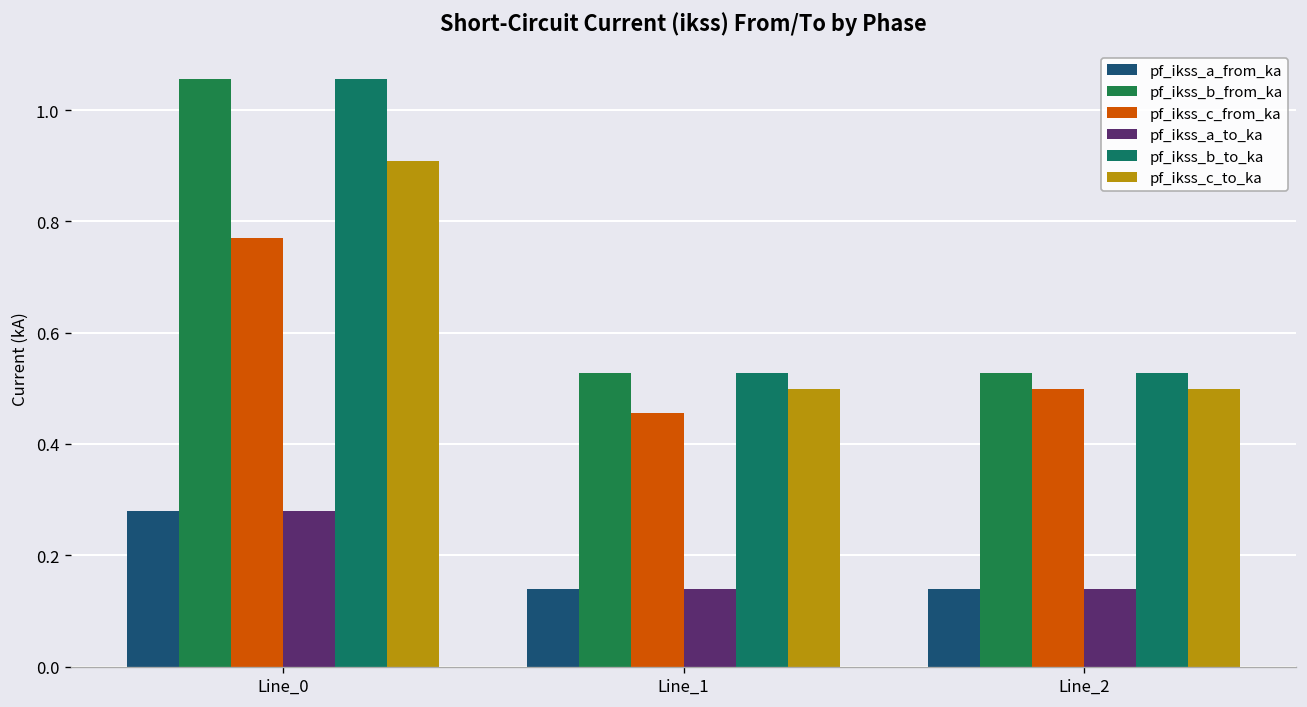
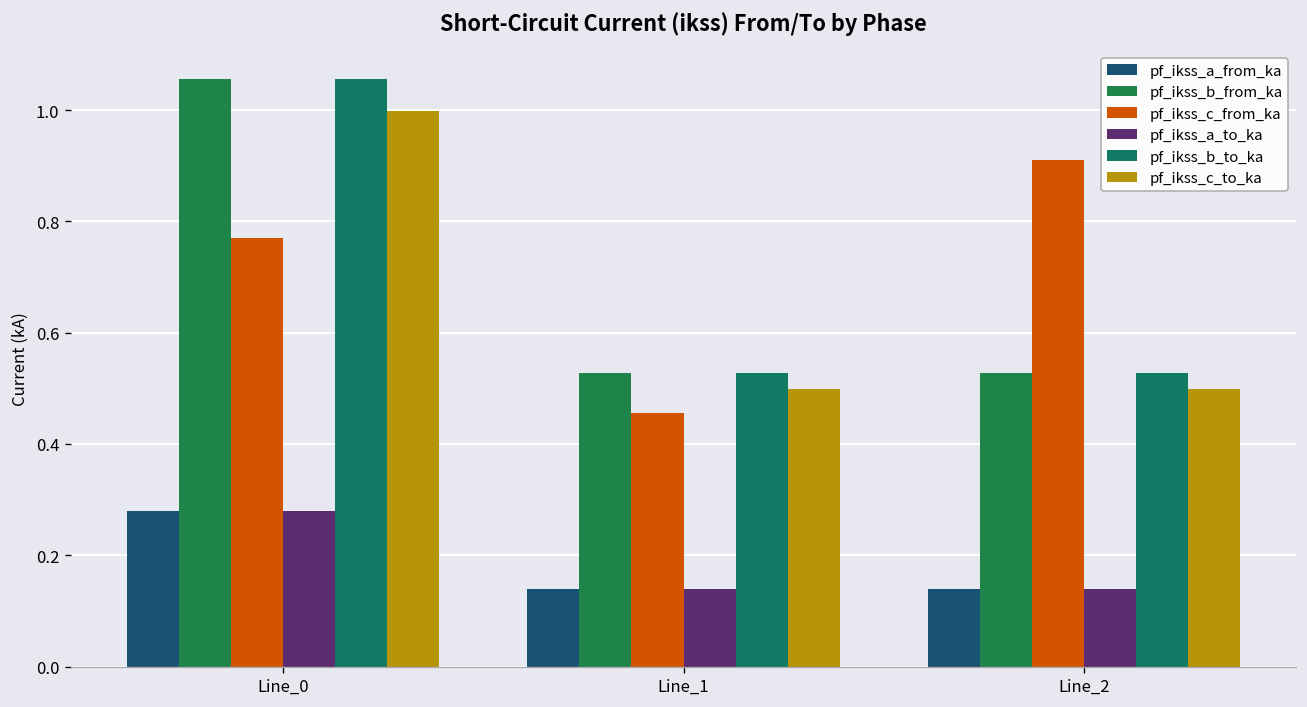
pf_ikss_c_to_ka, Line_0: 0.91 -> 1.00
pf_ikss_c_from_ka, Line_2: 0.50 -> 0.91
